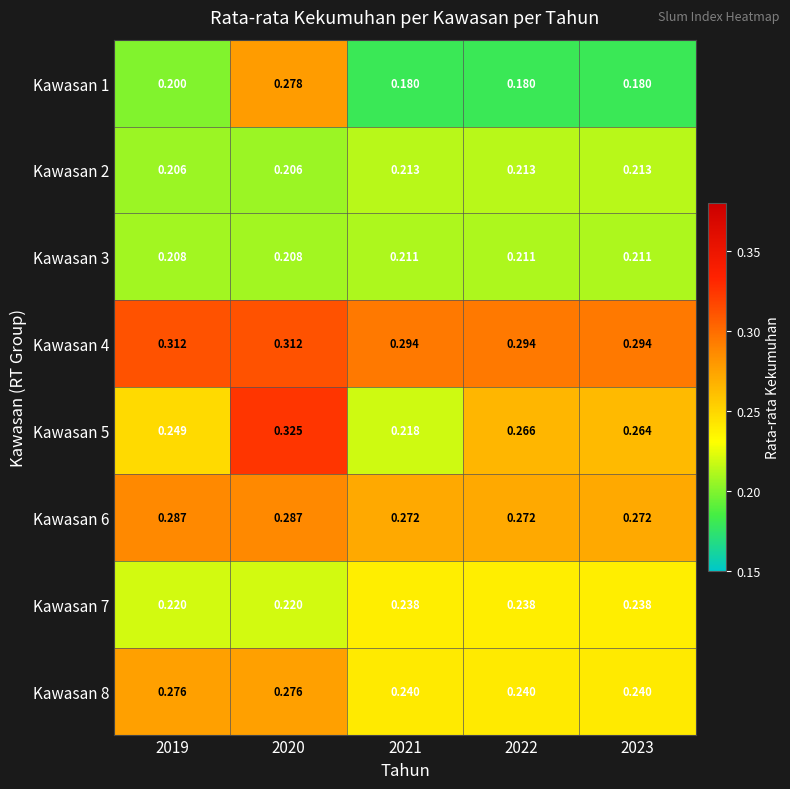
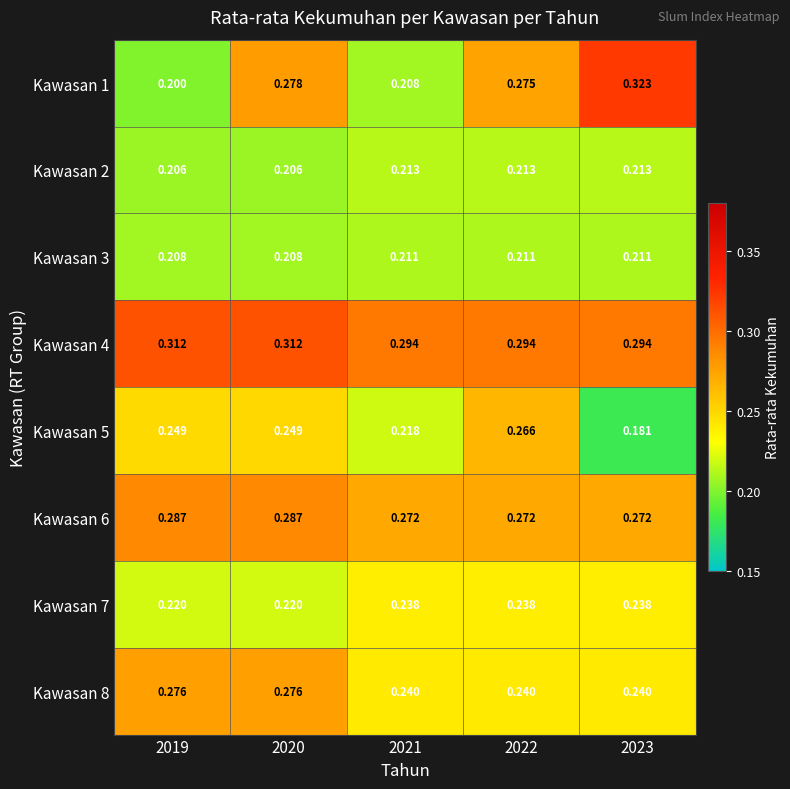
Kawasan 1, 2021: 0.180 -> 0.208
Kawasan 1, 2022: 0.180 -> 0.275
Kawasan 1, 2023: 0.180 -> 0.323
Kawasan 5, 2020: 0.325 -> 0.249
Kawasan 5, 2023: 0.264 -> 0.181
